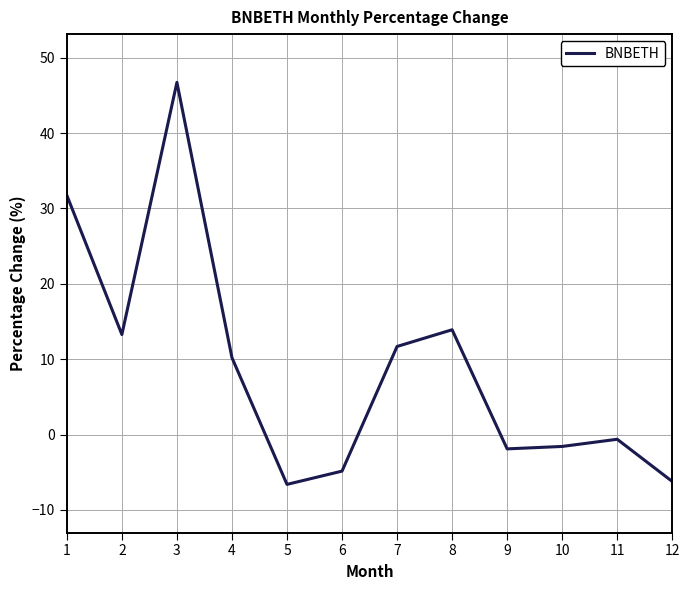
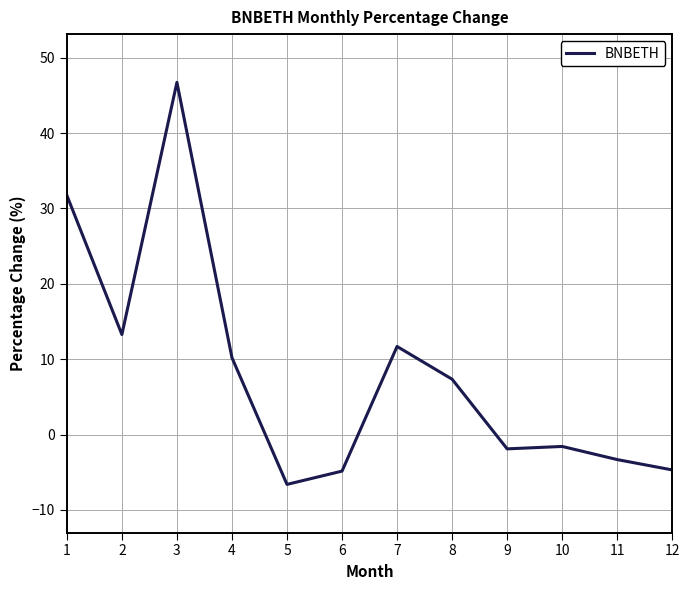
8: 14 -> 7
11: -1 -> -3
12: -6 -> -5
